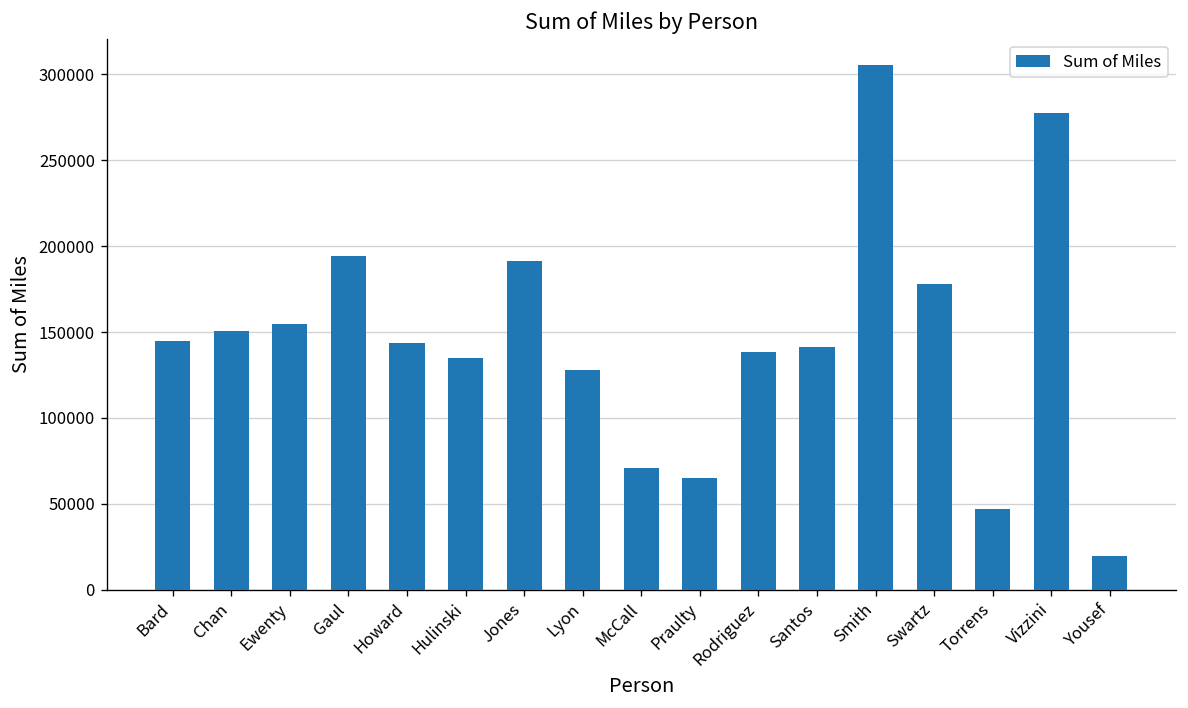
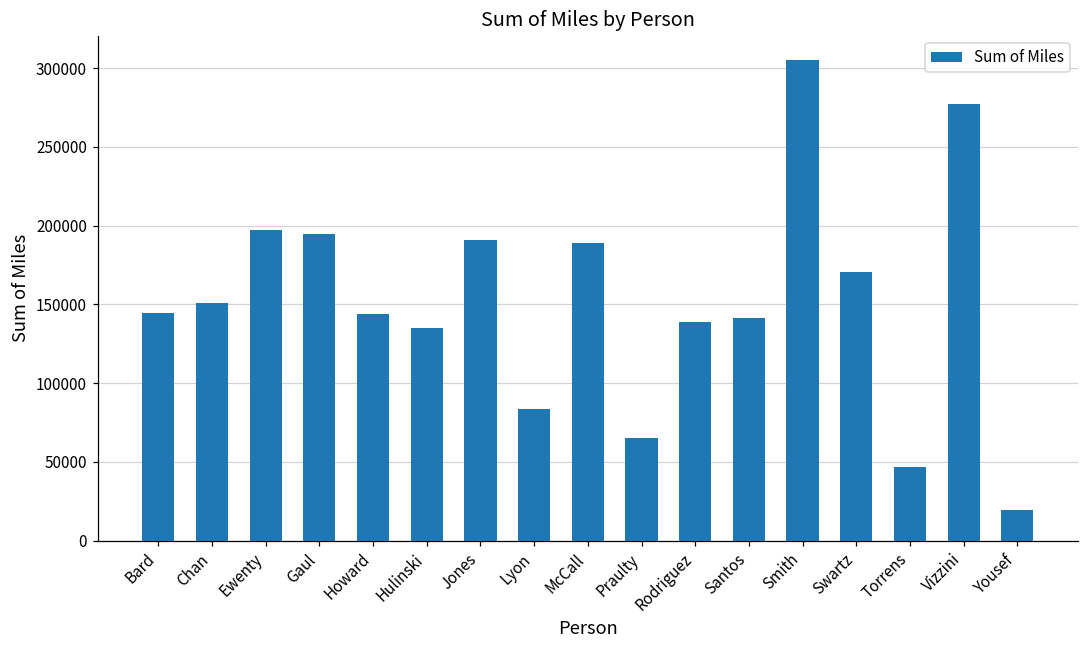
Ewenty: 154000 -> 197000
Lyon: 128000 -> 84000
McCall: 71000 -> 189000
Swartz: 178000 -> 171000
